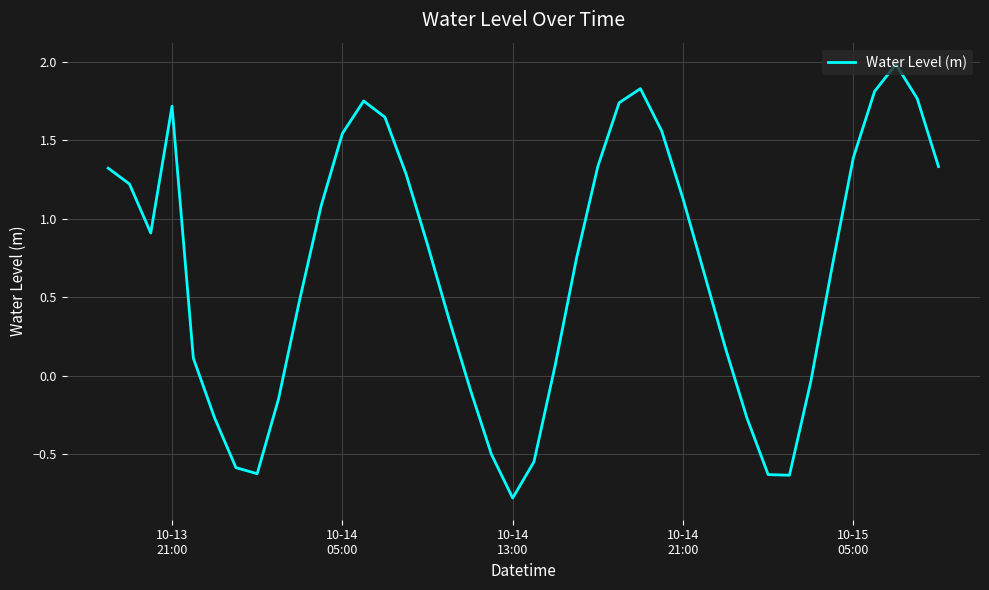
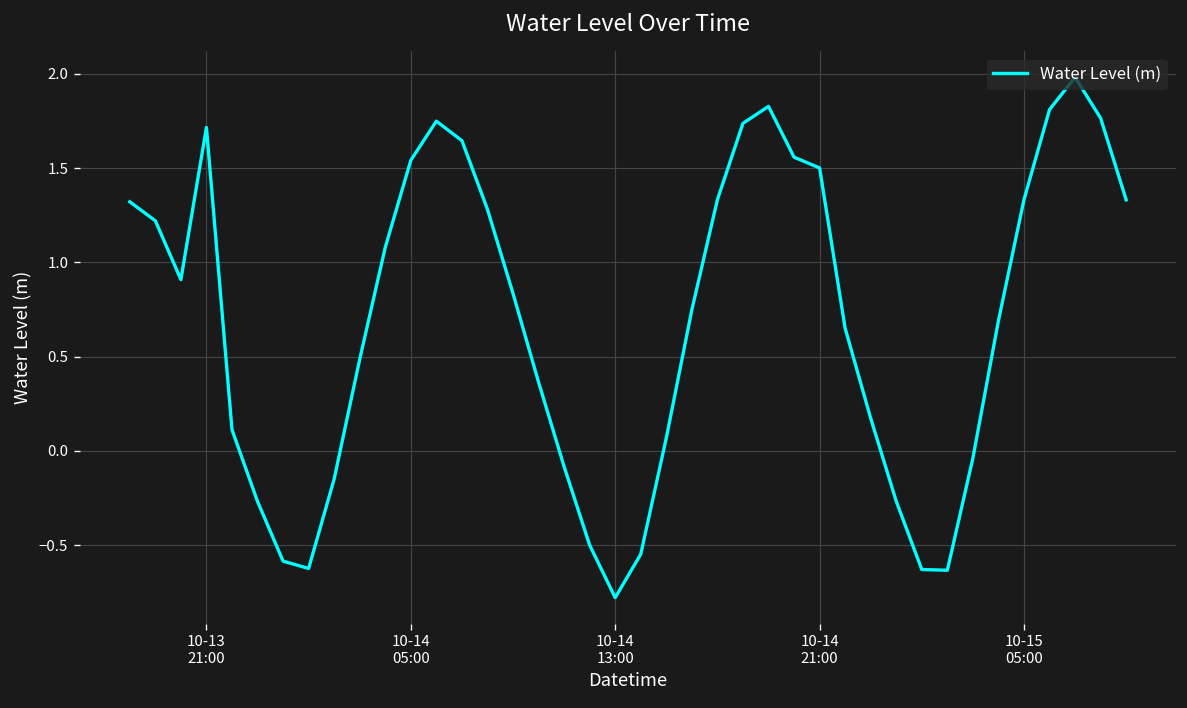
10-14 21:00: 1.13 -> 1.50
10-15 05:00: 1.39 -> 1.33
